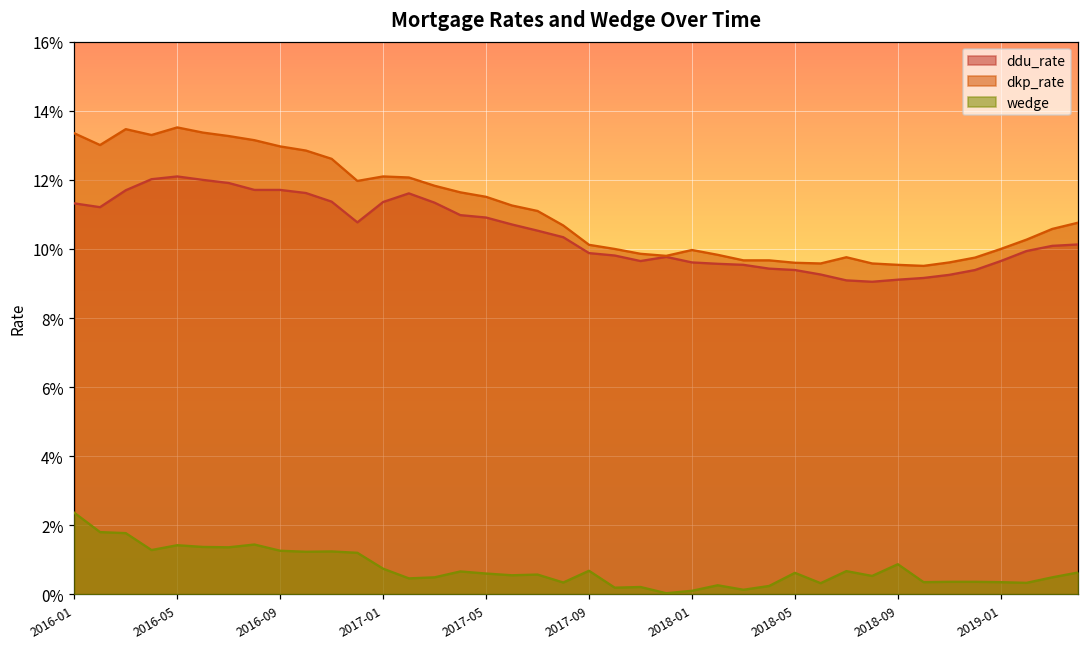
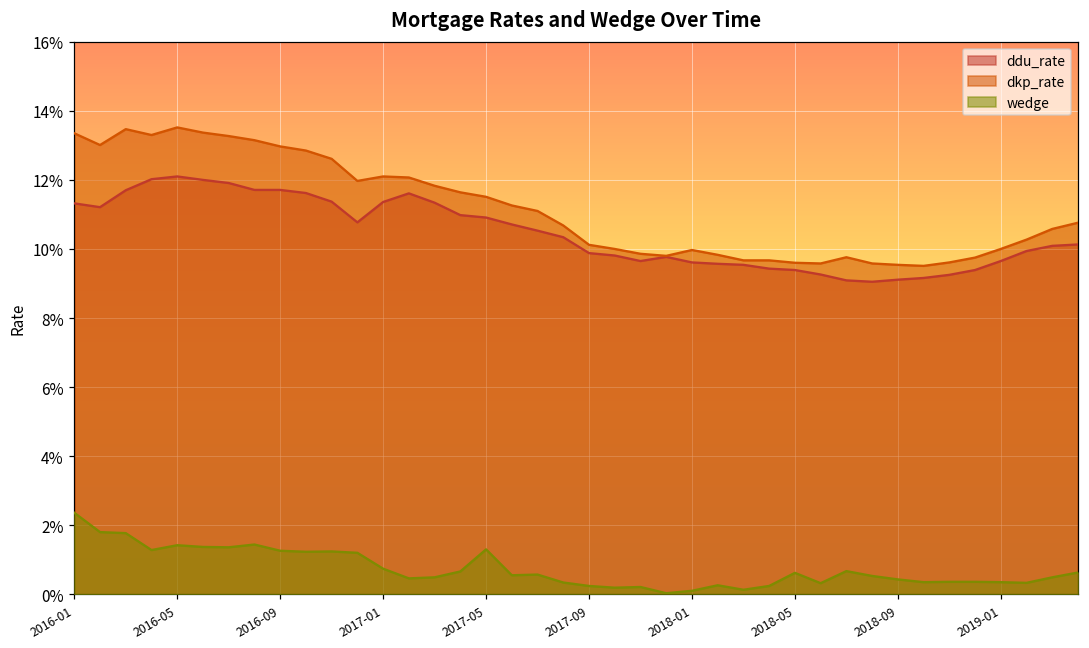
wedge, 2017-05: 0.6% -> 1.3%
wedge, 2017-09: 0.7% -> 0.2%
wedge, 2018-09: 0.9% -> 0.4%
